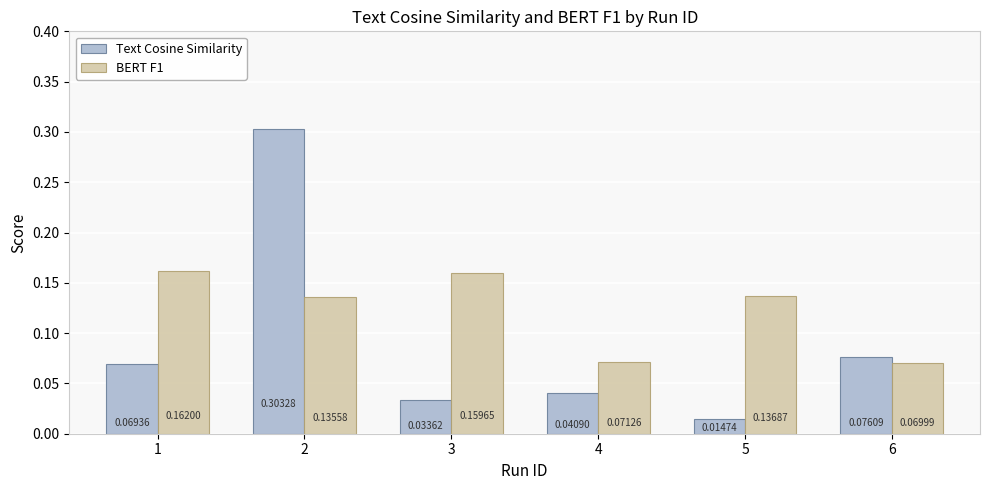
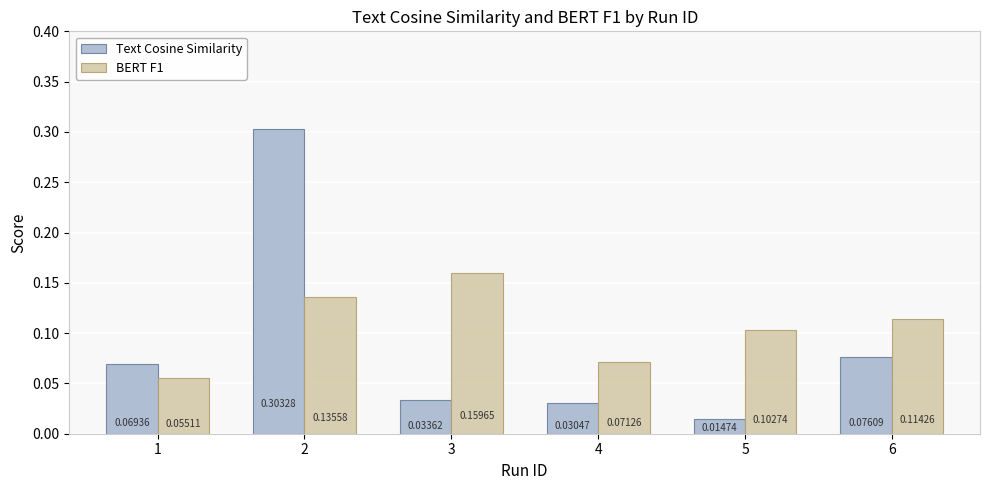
BERT F1, 1: 0.16200 -> 0.05511
Text Cosine Similarity, 4: 0.04090 -> 0.03047
BERT F1, 5: 0.13687 -> 0.10274
BERT F1, 6: 0.06999 -> 0.11426
